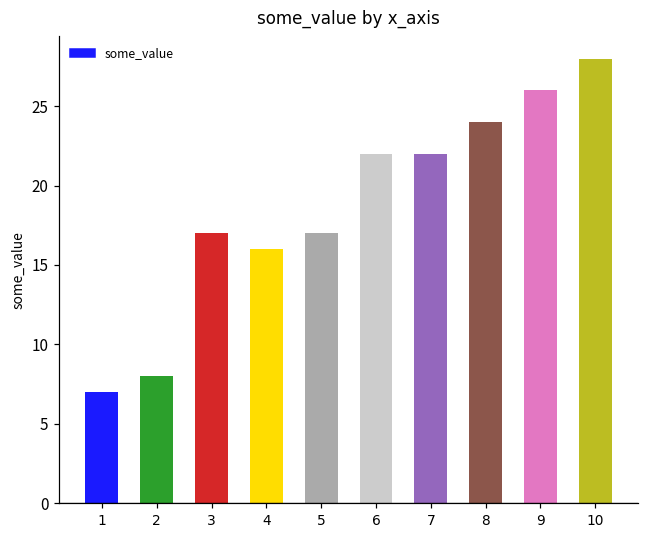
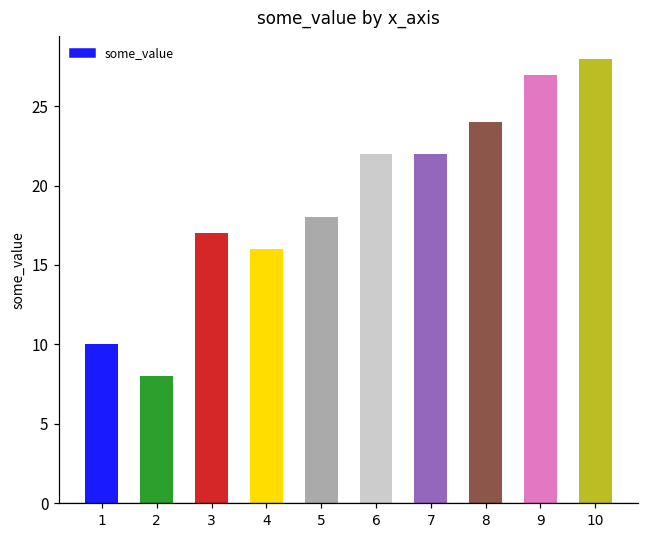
1: 7 -> 10
5: 17 -> 18
9: 26 -> 27
